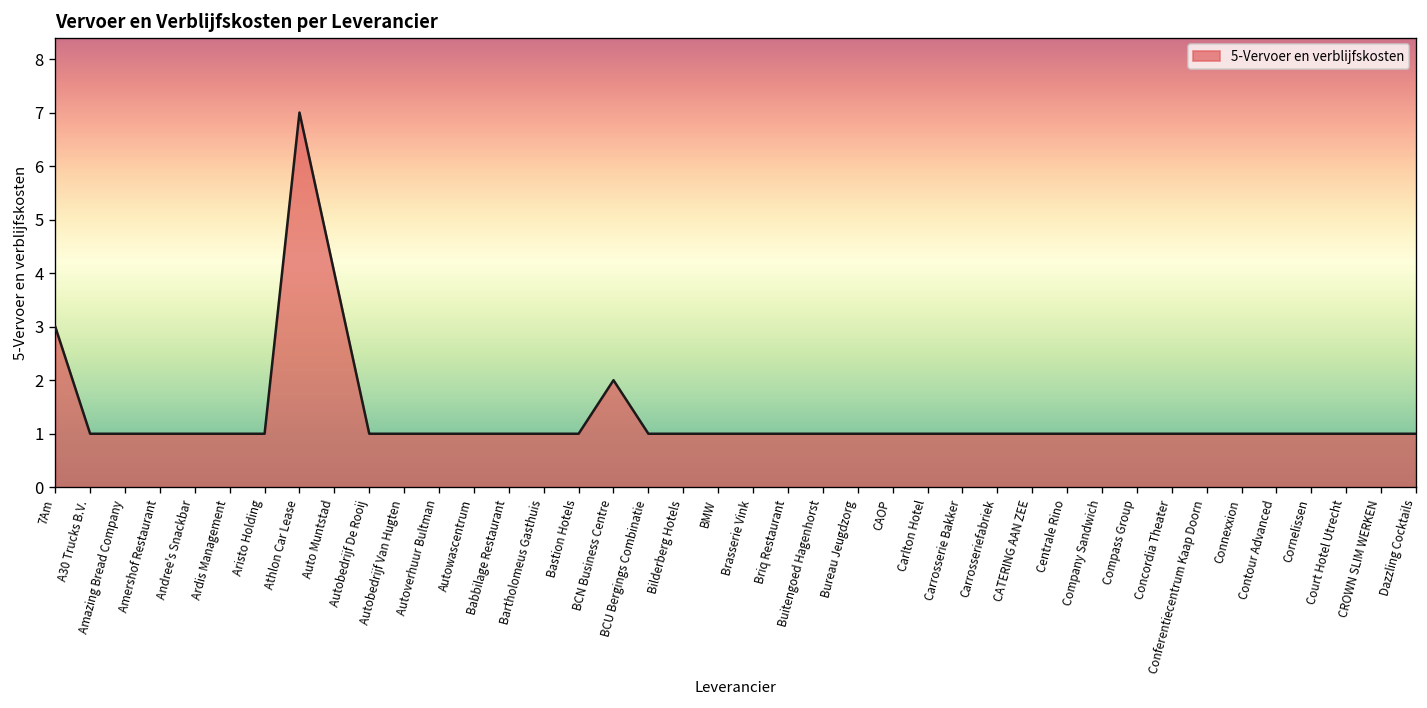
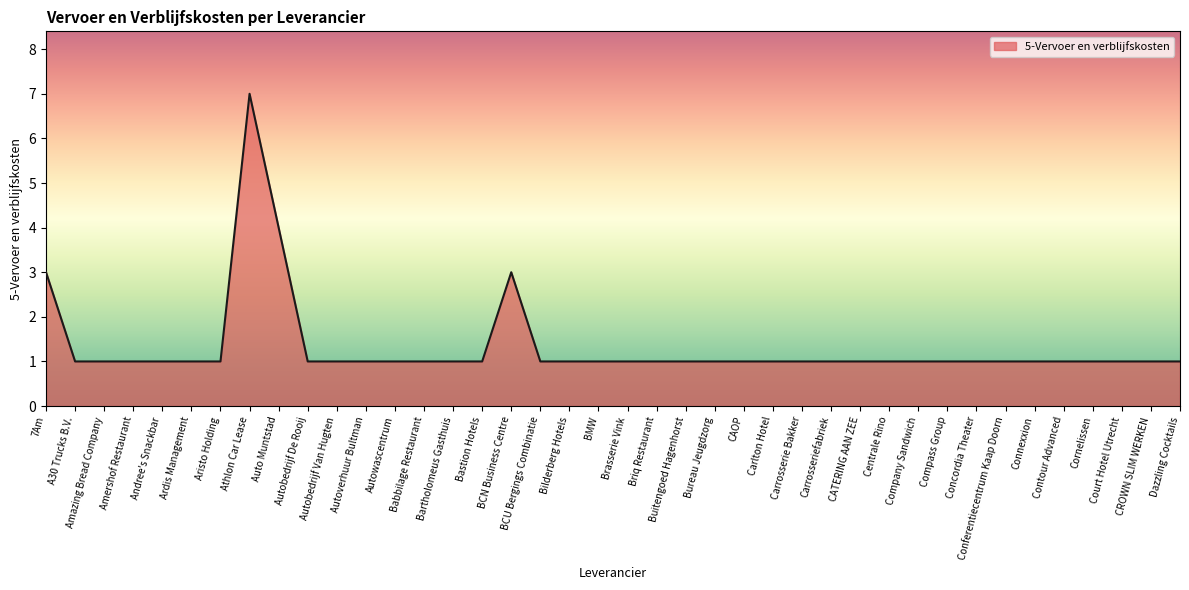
BCN Business Centre: 2 -> 3
